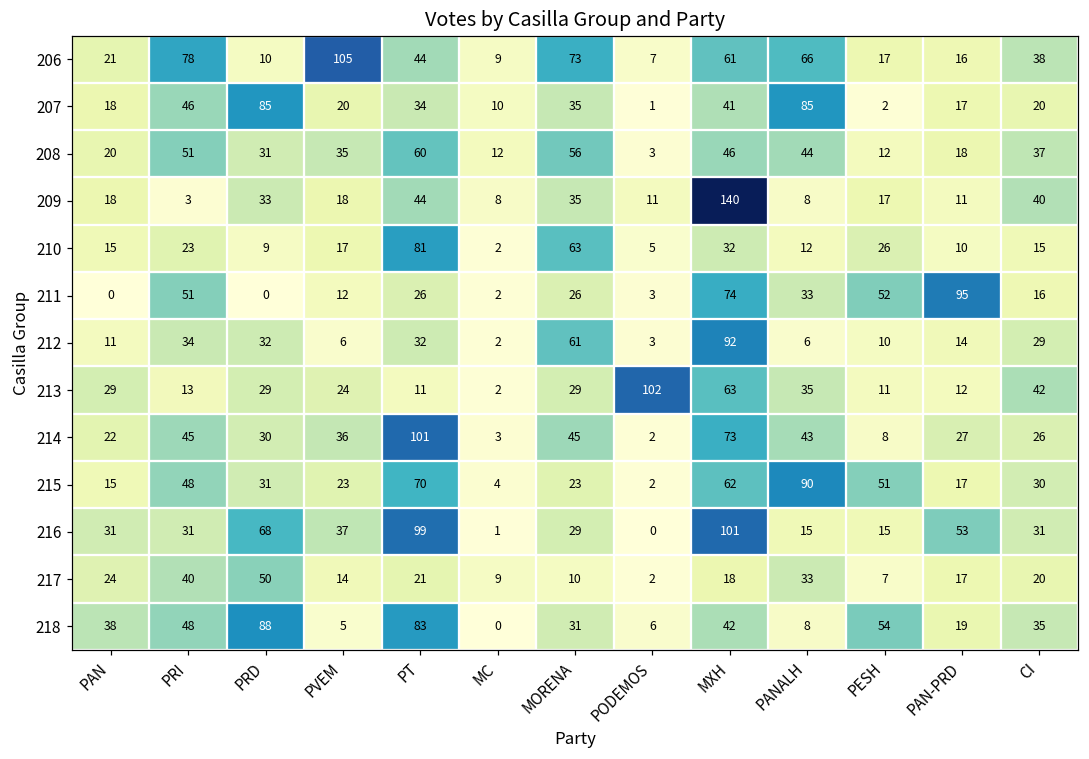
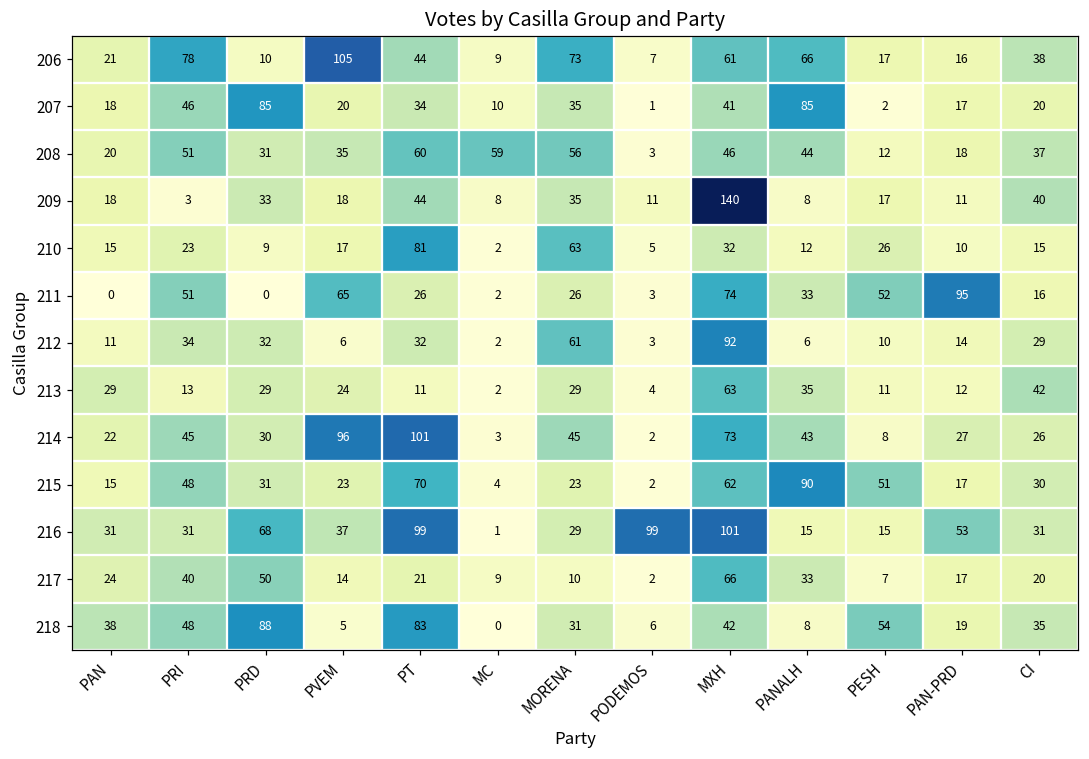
208, MC: 12 -> 59
211, PVEM: 12 -> 65
213, PODEMOS: 102 -> 4
214, PVEM: 36 -> 96
216, PODEMOS: 0 -> 99
217, MXH: 18 -> 66
